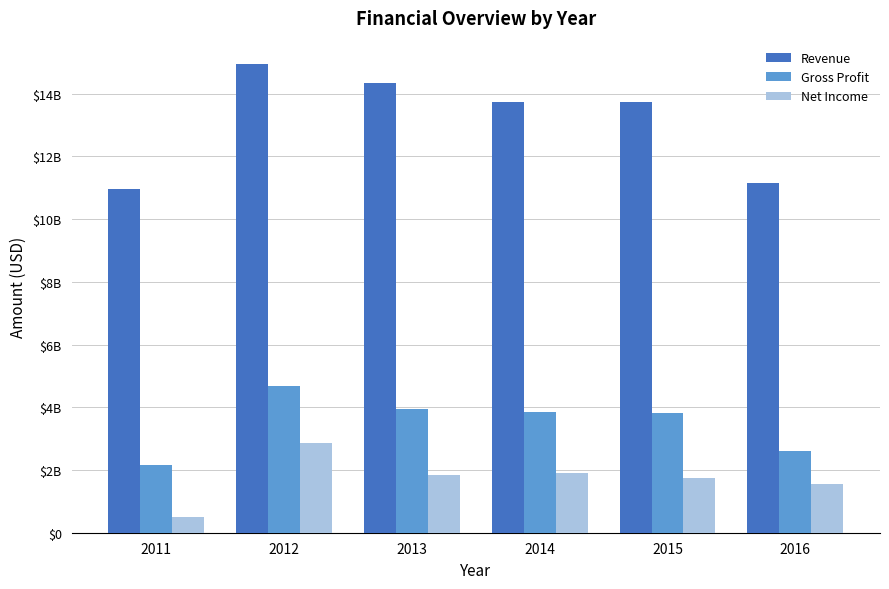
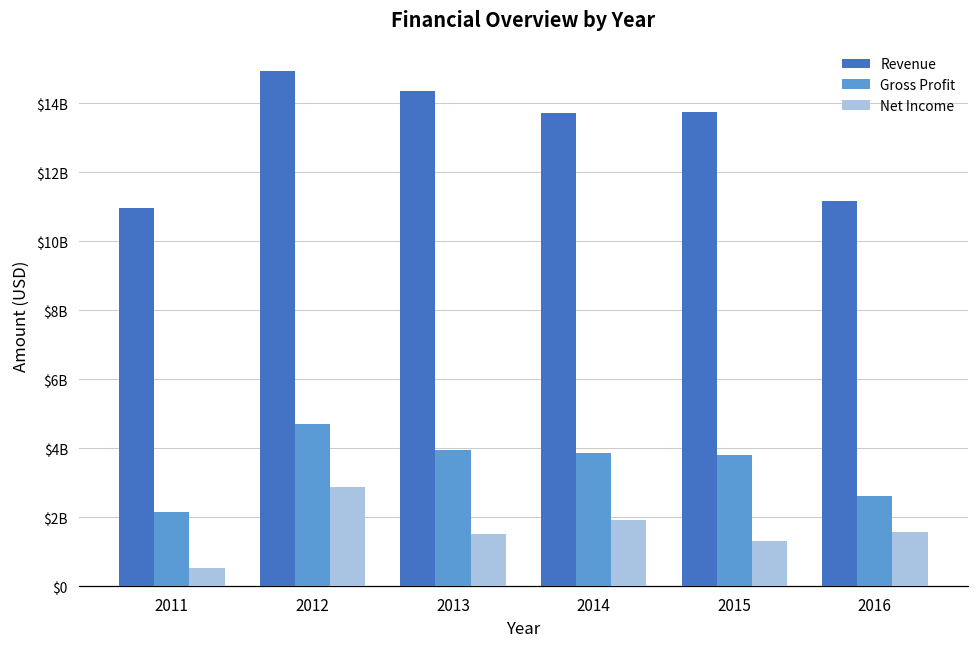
Net Income, 2013: $1800000000 -> $1500000000
Net Income, 2015: $1700000000 -> $1300000000
